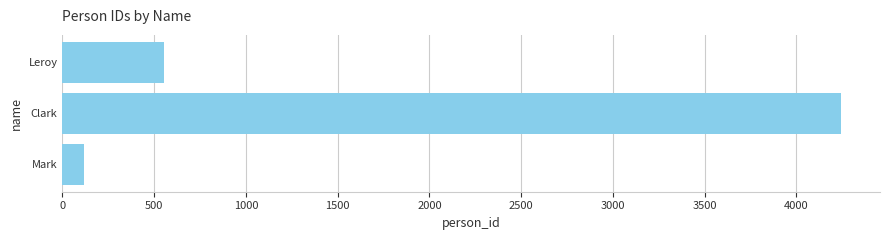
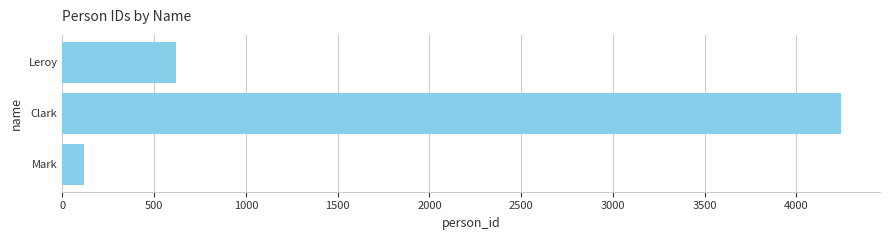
Leroy: 550 -> 620
